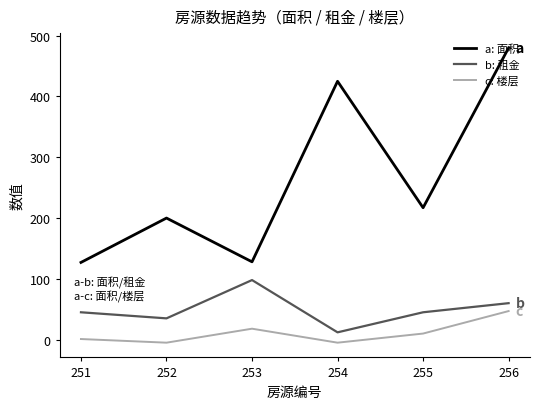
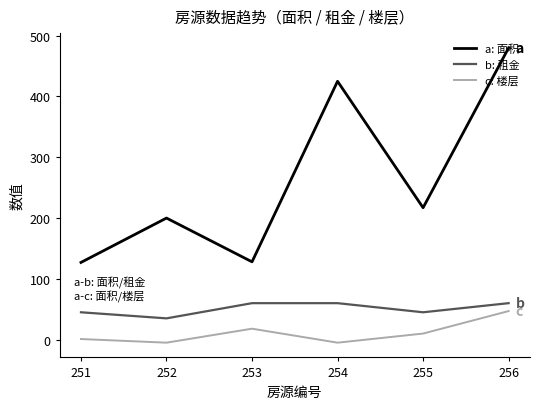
b: 租金, 253: 100 -> 60
b: 租金, 254: 10 -> 60
